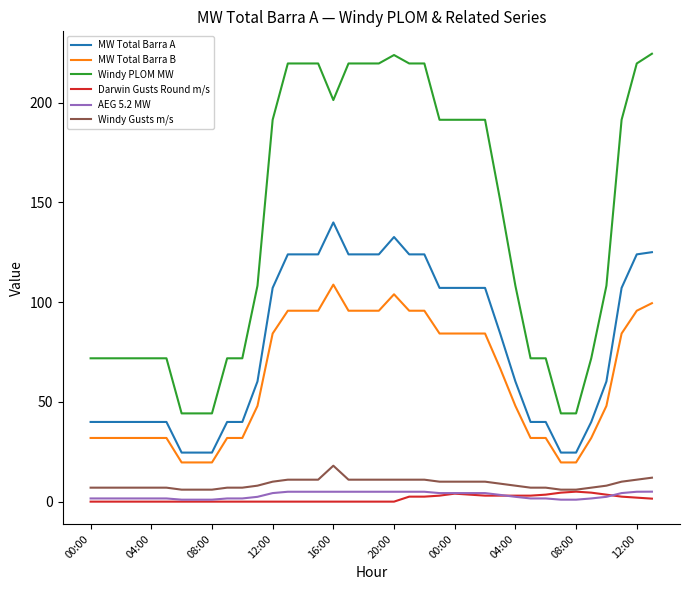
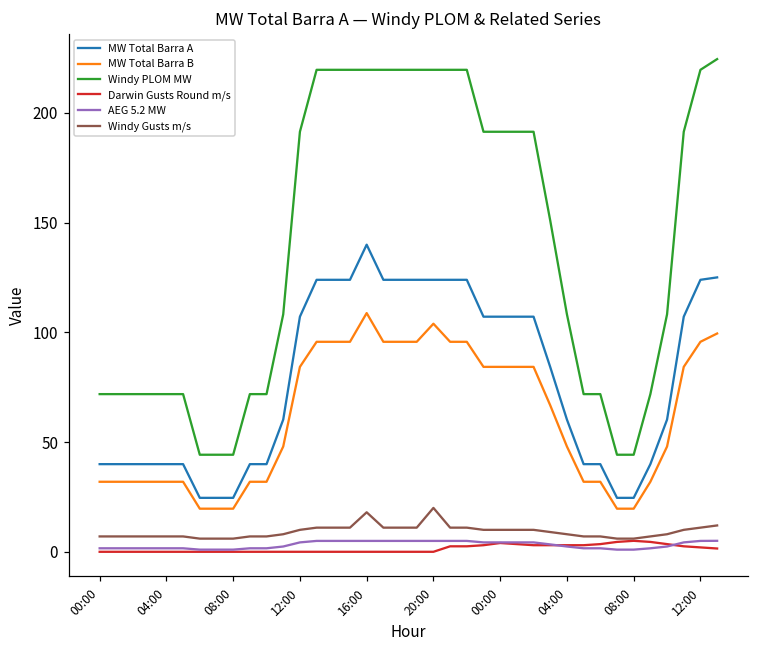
Windy PLOM MW, 16:00: 201 -> 220
MW Total Barra A, 20:00: 133 -> 124
Windy PLOM MW, 20:00: 224 -> 220
Windy Gusts m/s, 20:00: 11 -> 20
